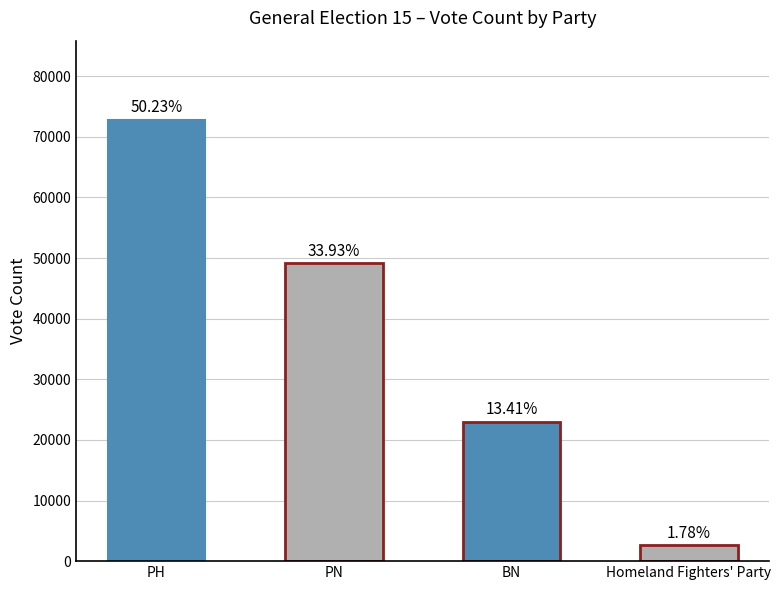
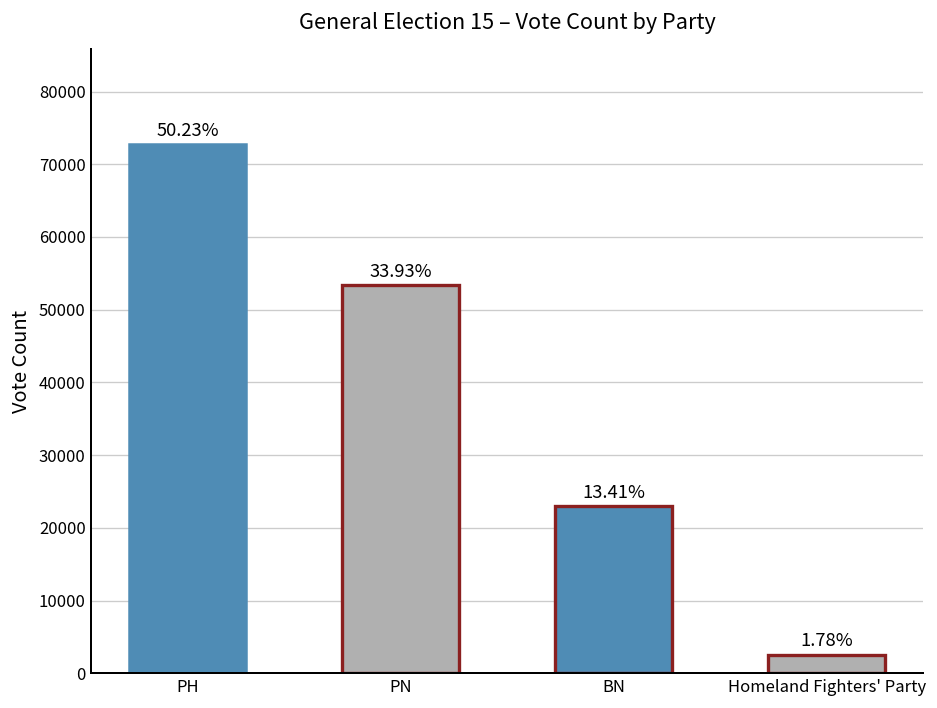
PN: 49000 -> 53000
